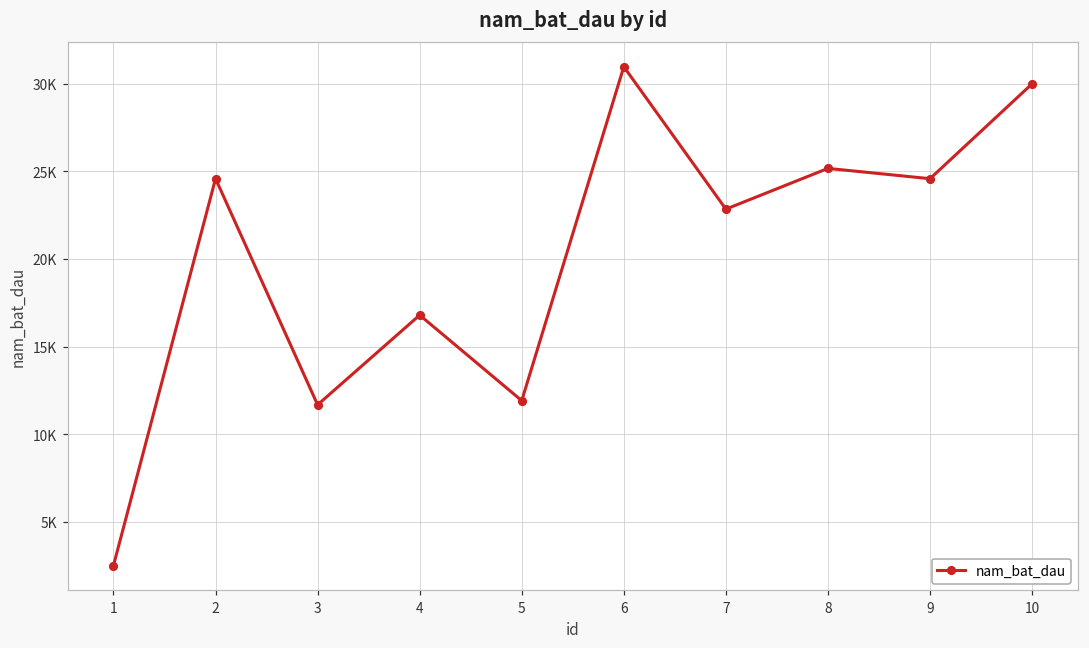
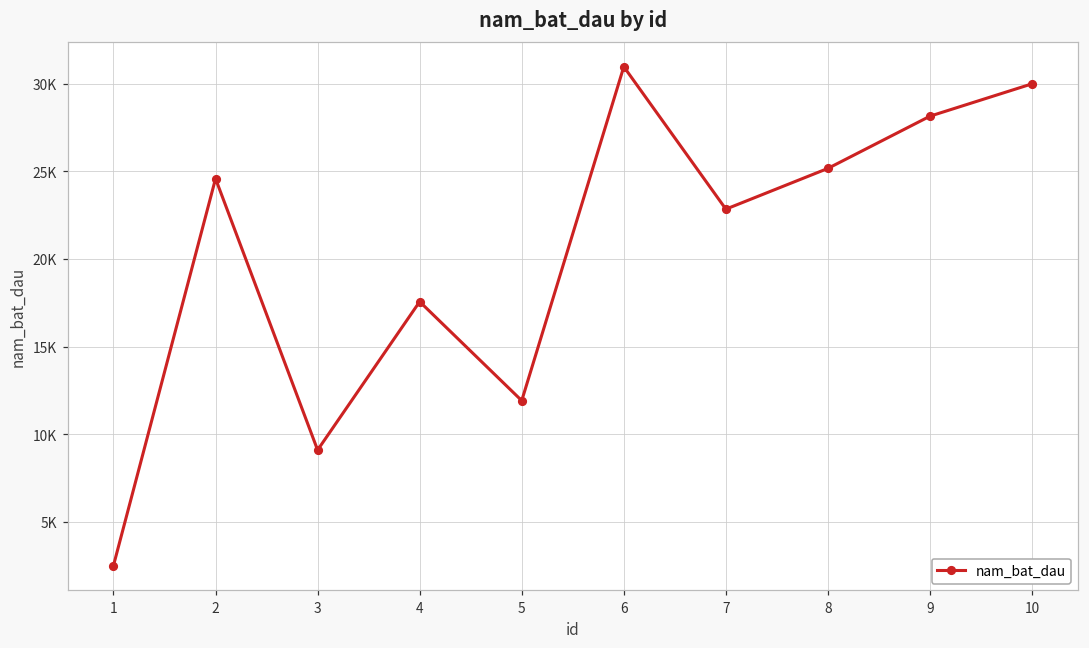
3: 11700 -> 9100
4: 16800 -> 17600
9: 24600 -> 28200
